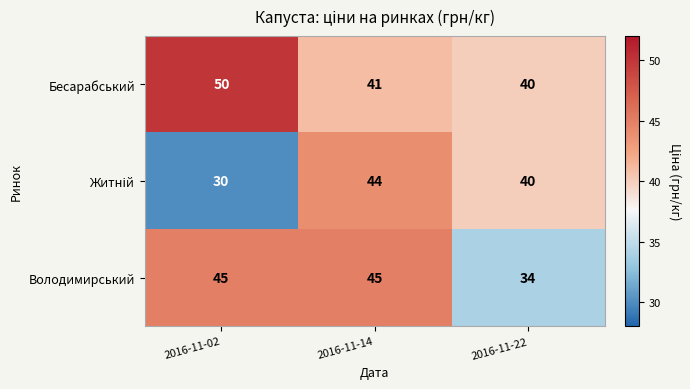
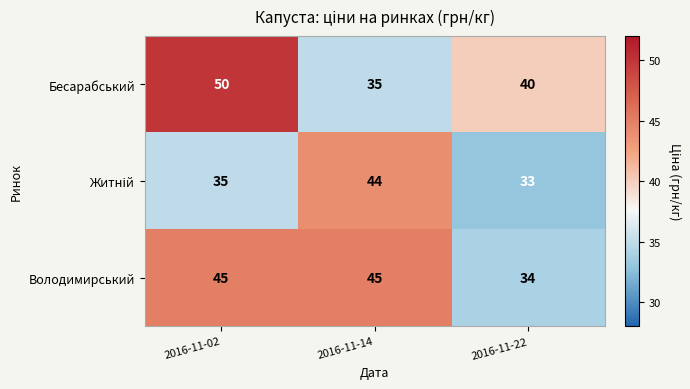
Бесарабський, 2016-11-14: 41 -> 35
Житній, 2016-11-02: 30 -> 35
Житній, 2016-11-22: 40 -> 33
